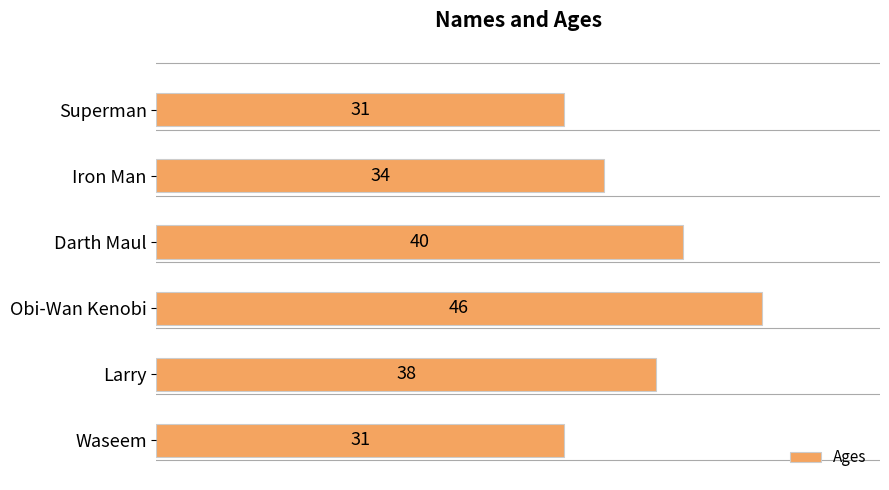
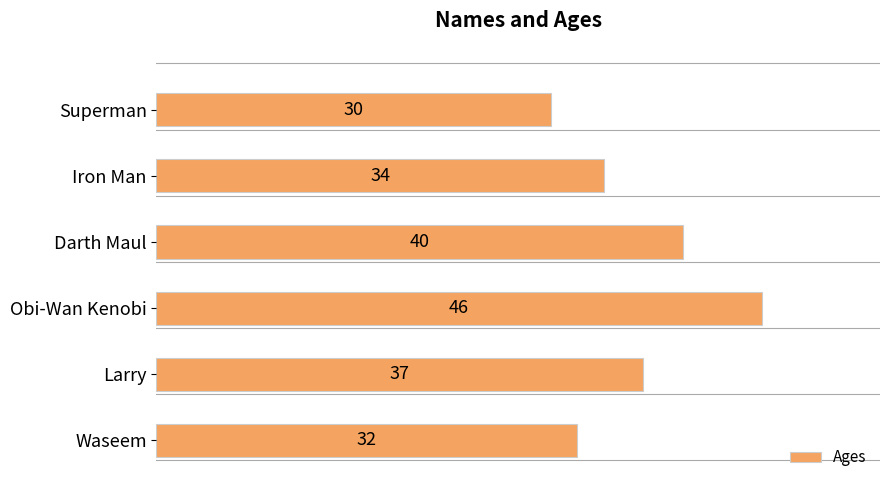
Superman: 31 -> 30
Larry: 38 -> 37
Waseem: 31 -> 32
